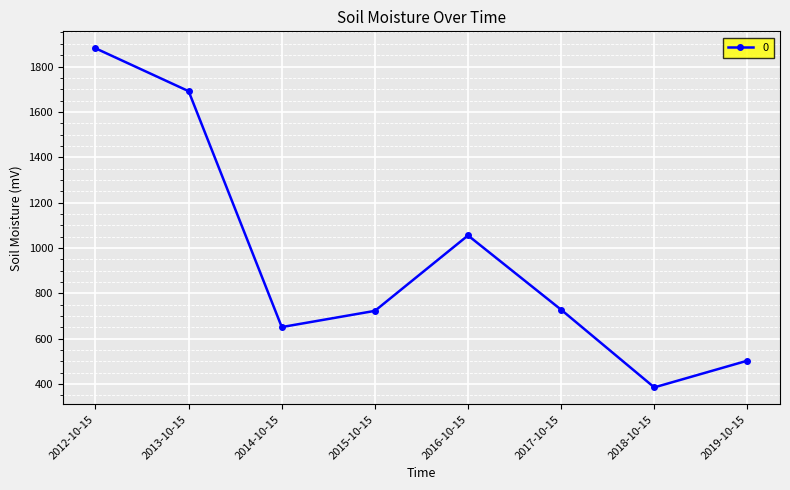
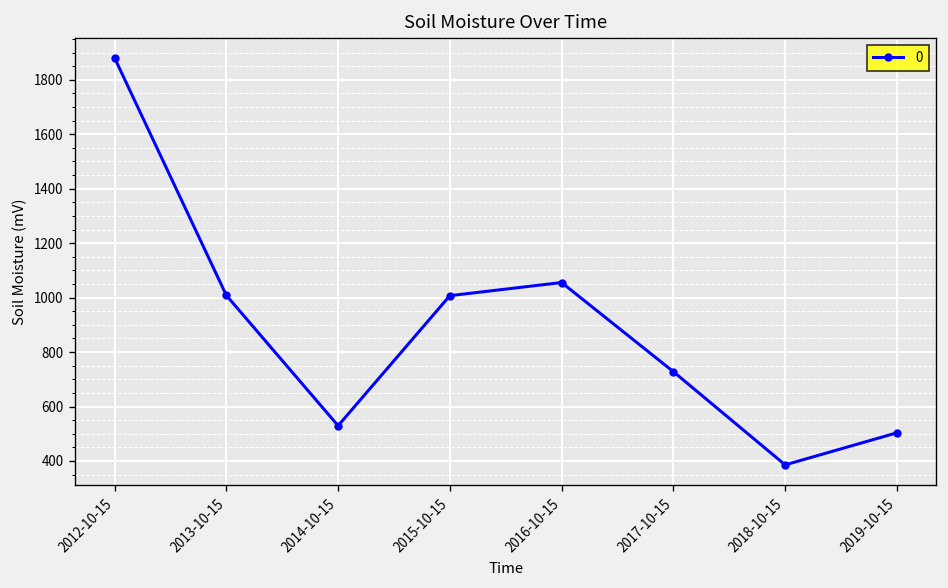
2013-10-15: 1690 -> 1010
2014-10-15: 650 -> 530
2015-10-15: 720 -> 1010
